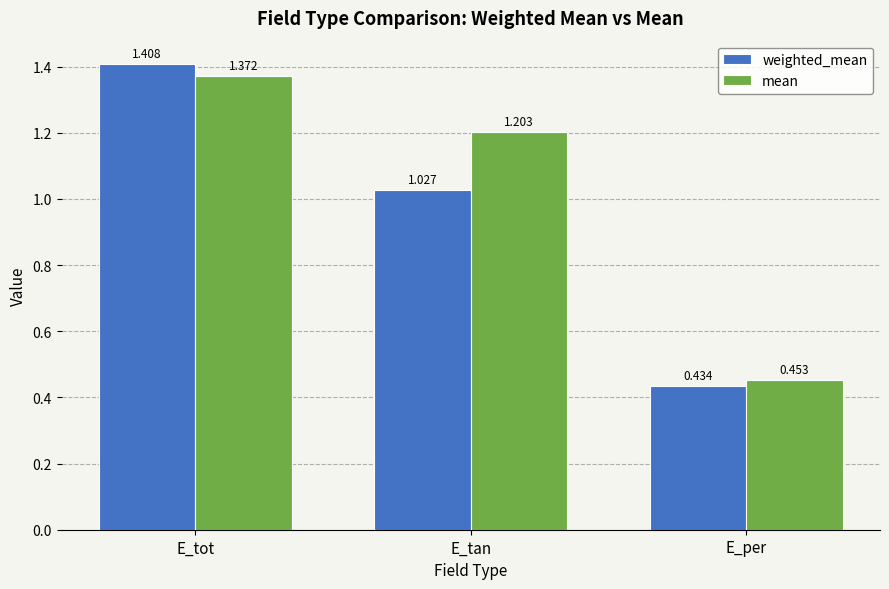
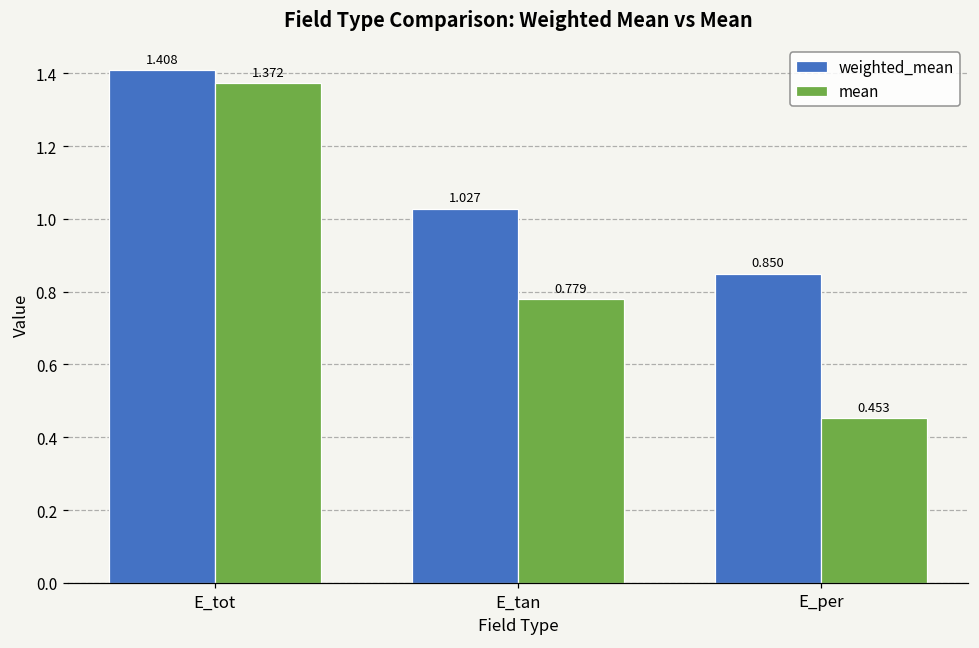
mean, E_tan: 1.203 -> 0.779
weighted_mean, E_per: 0.434 -> 0.850
